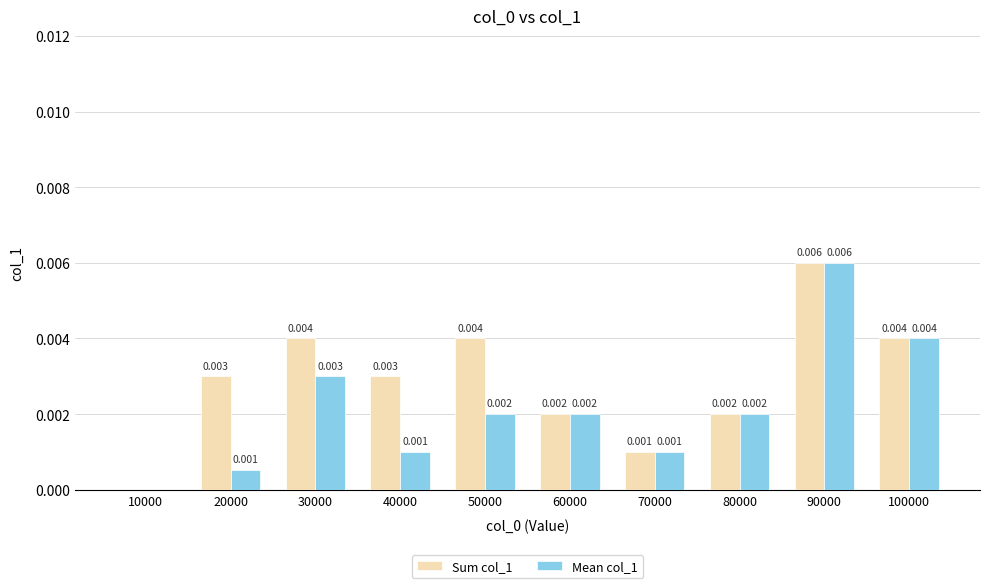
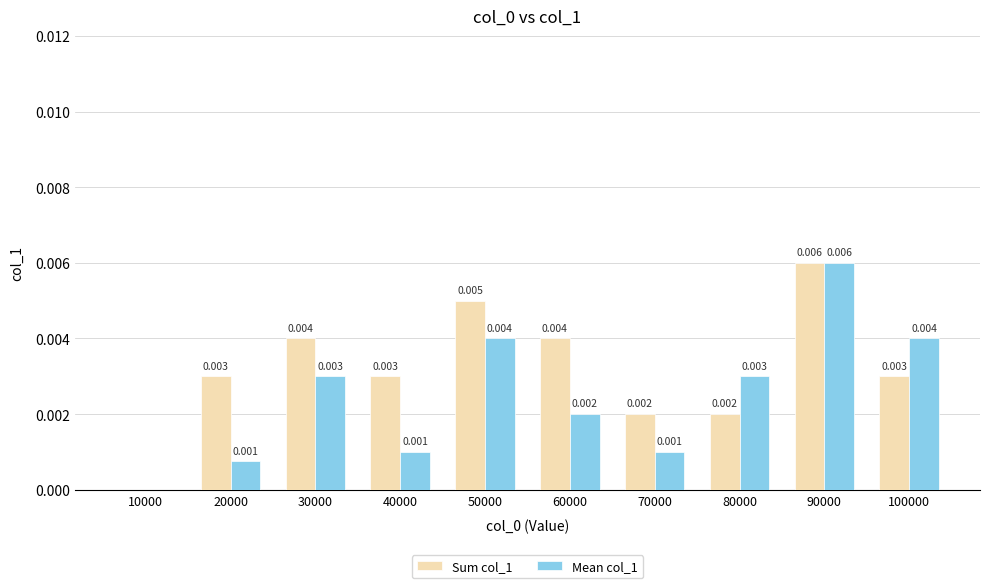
Mean col_1, 20000: 0.0005 -> 0.0008
Sum col_1, 50000: 0.004 -> 0.005
Mean col_1, 50000: 0.002 -> 0.004
Sum col_1, 60000: 0.002 -> 0.004
Sum col_1, 70000: 0.001 -> 0.002
Mean col_1, 80000: 0.002 -> 0.003
Sum col_1, 100000: 0.004 -> 0.003
